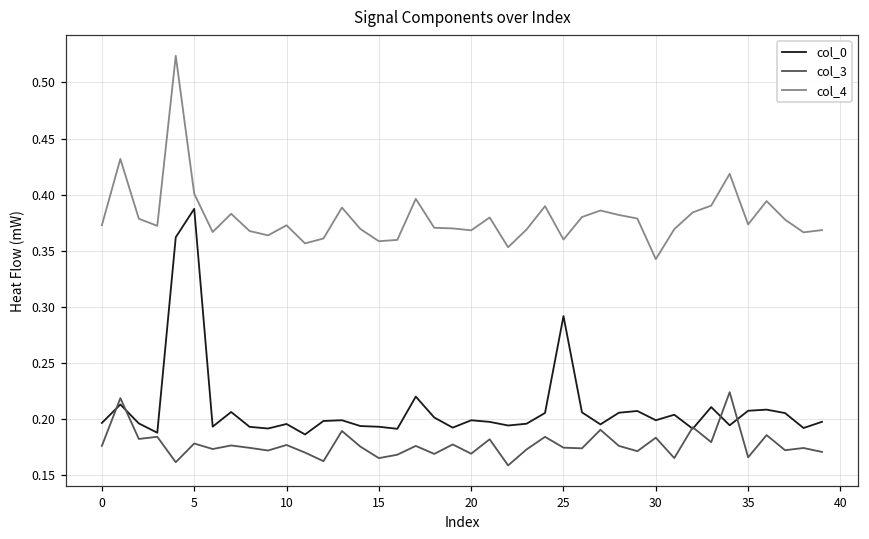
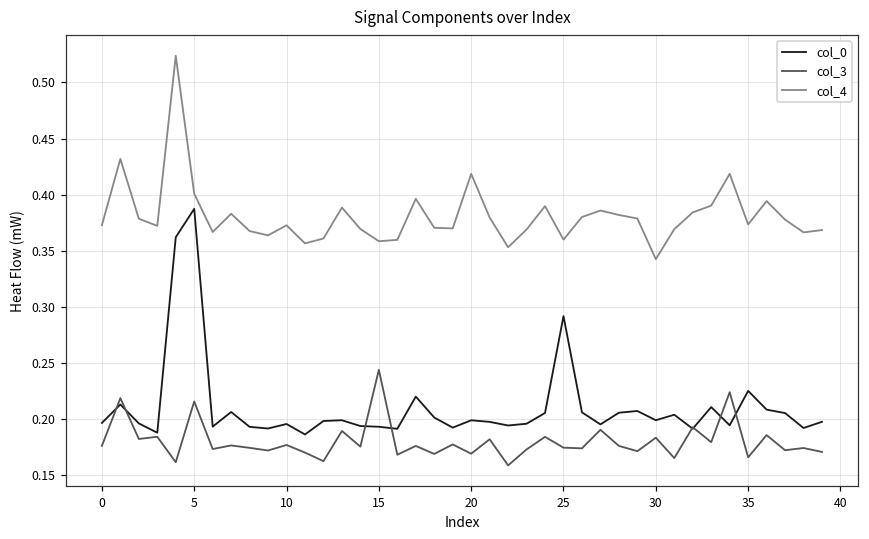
col_3, 5: 0.178 -> 0.216
col_3, 15: 0.165 -> 0.244
col_4, 20: 0.368 -> 0.419
col_0, 35: 0.207 -> 0.225
